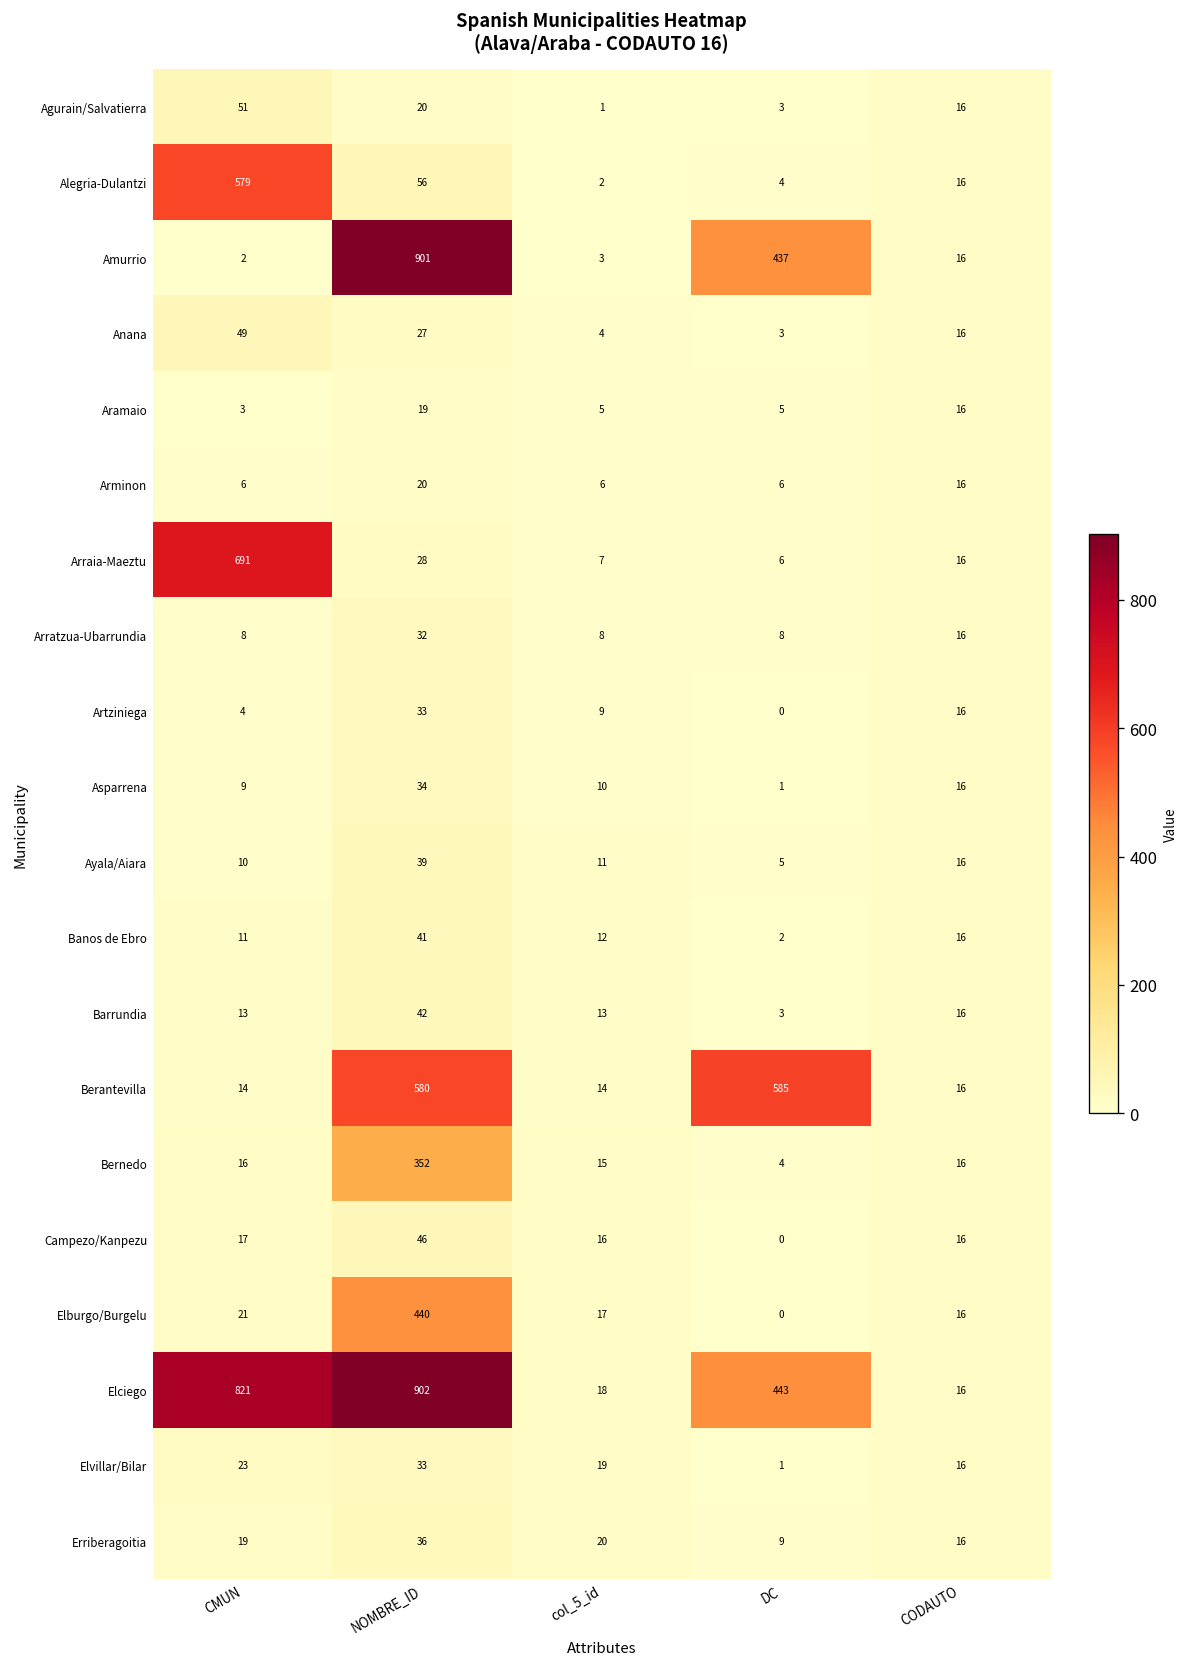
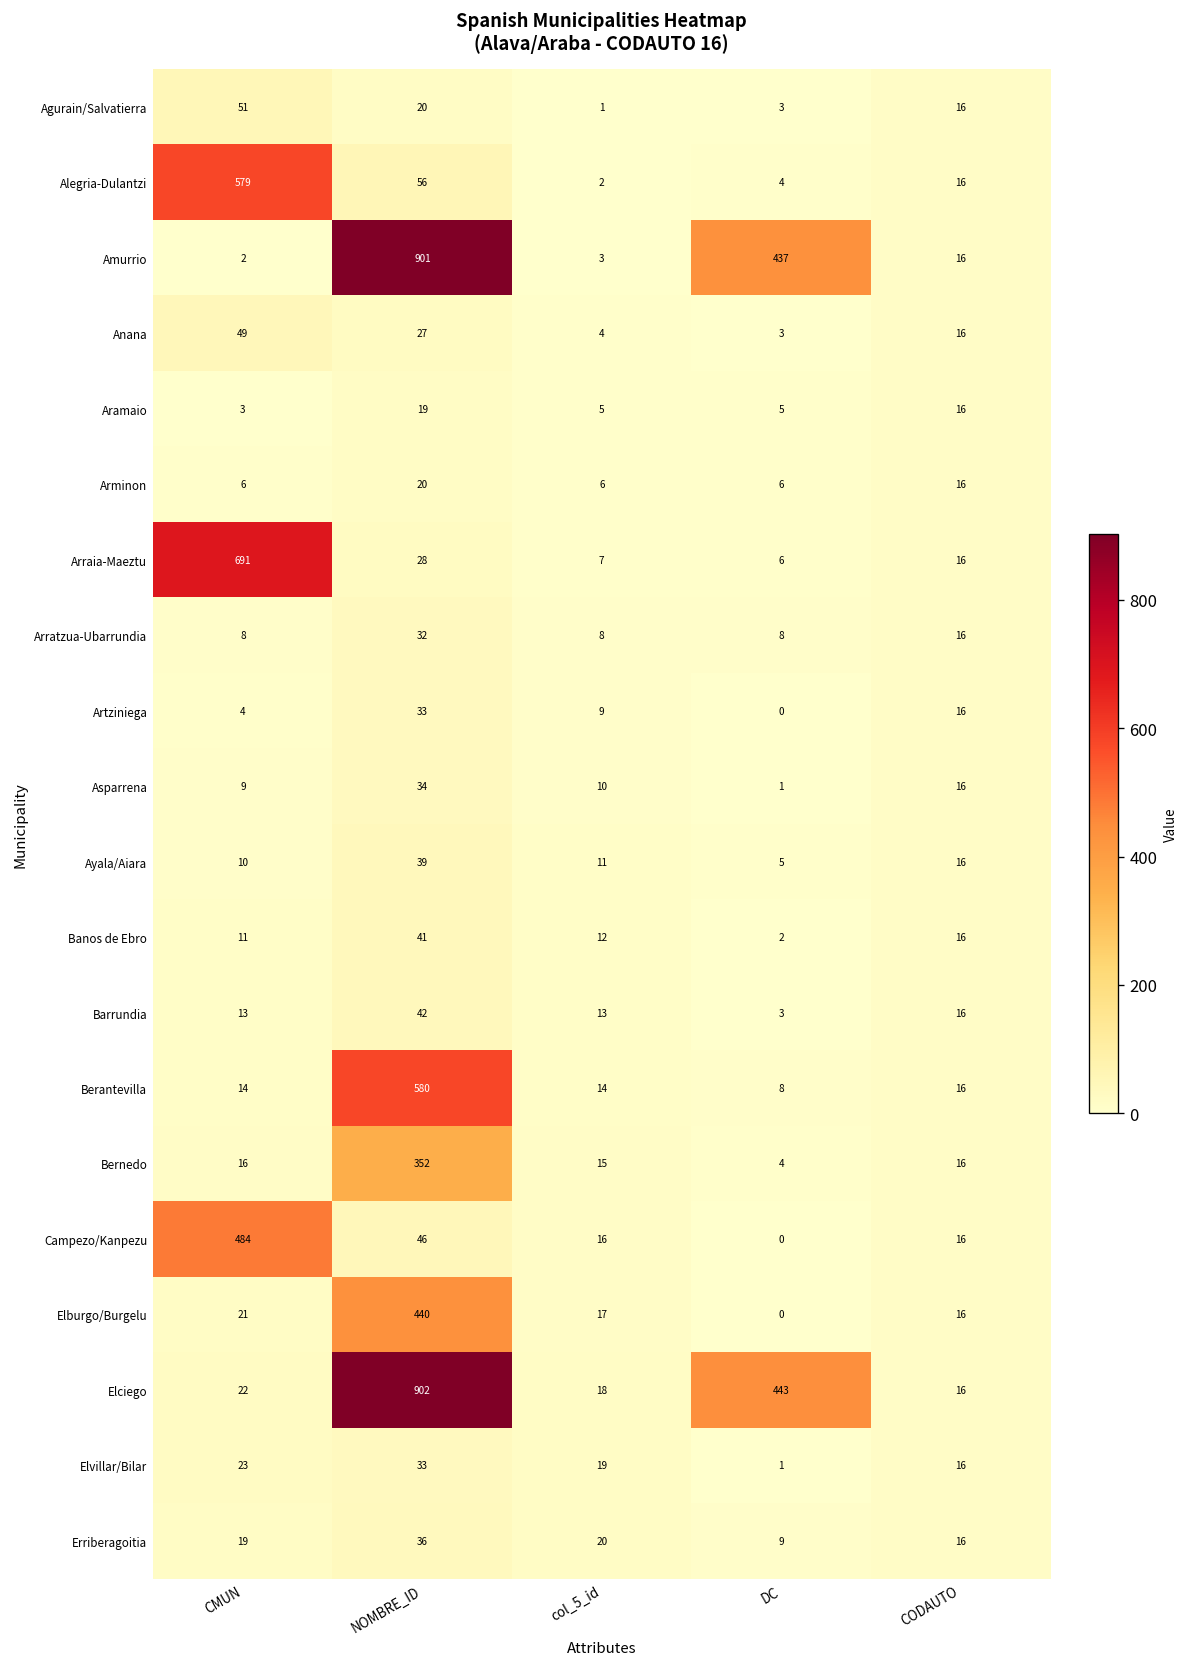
Berantevilla, DC: 585 -> 8
Campezo/Kanpezu, CMUN: 17 -> 484
Elciego, CMUN: 821 -> 22
